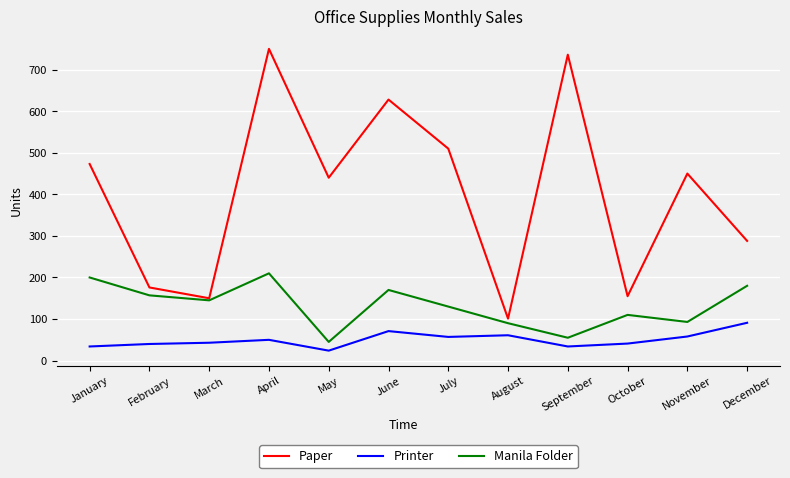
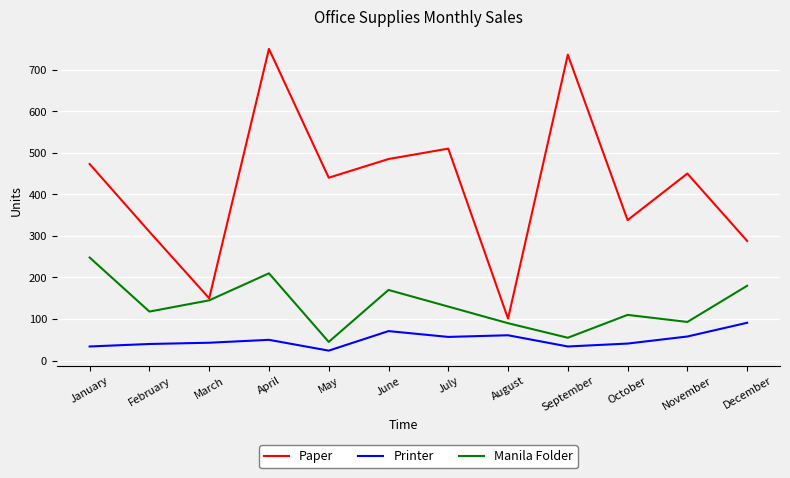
Manila Folder, January: 200 -> 250
Paper, February: 180 -> 310
Manila Folder, February: 160 -> 120
Paper, June: 630 -> 490
Paper, October: 160 -> 340
